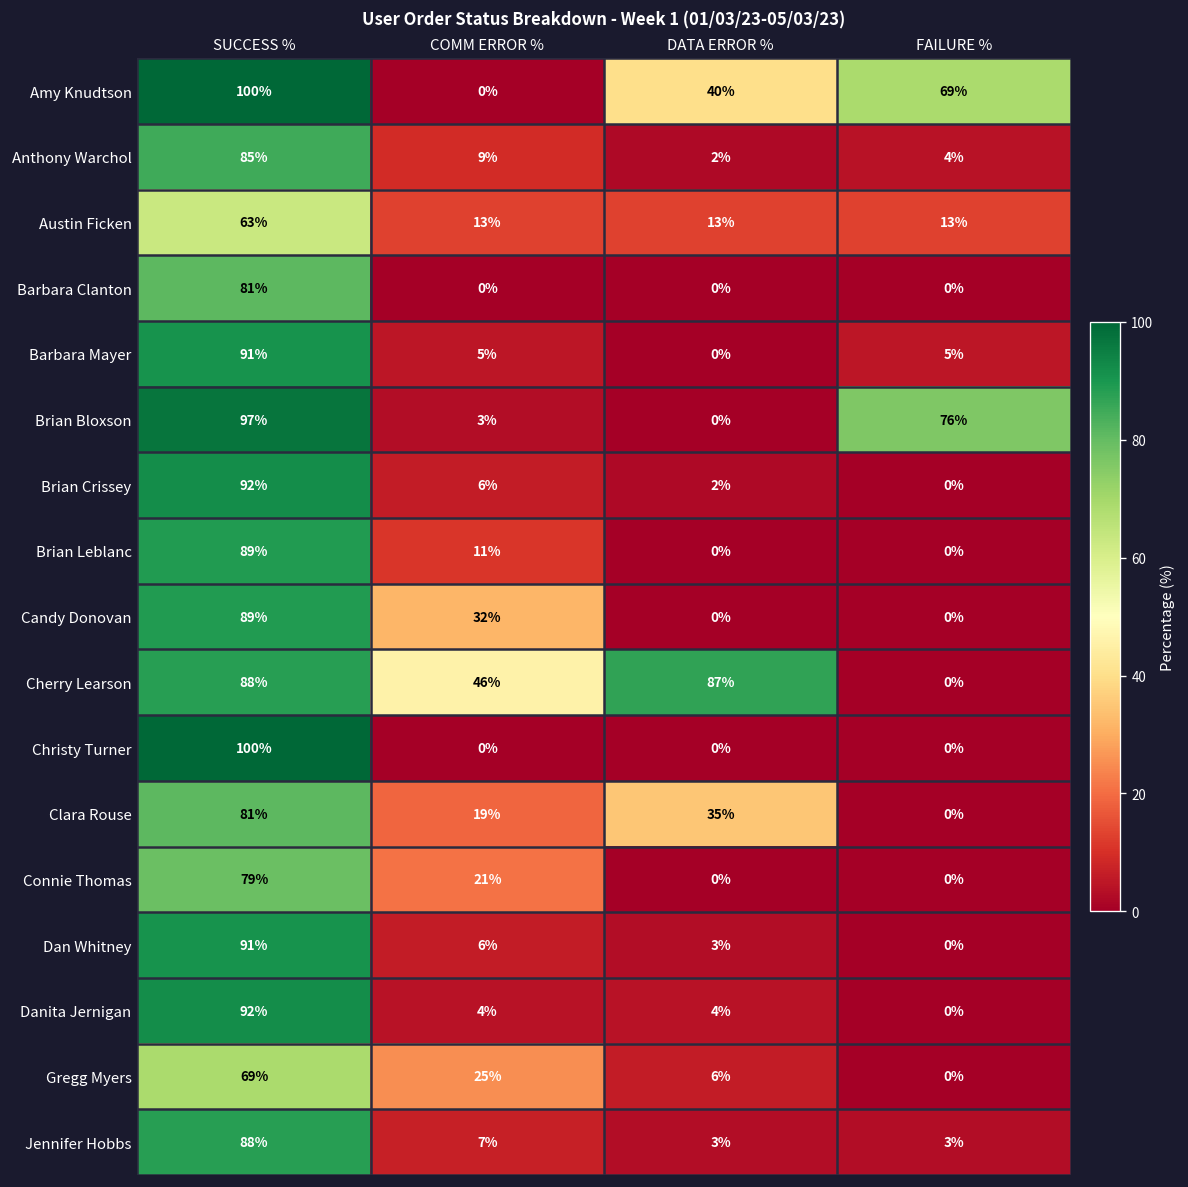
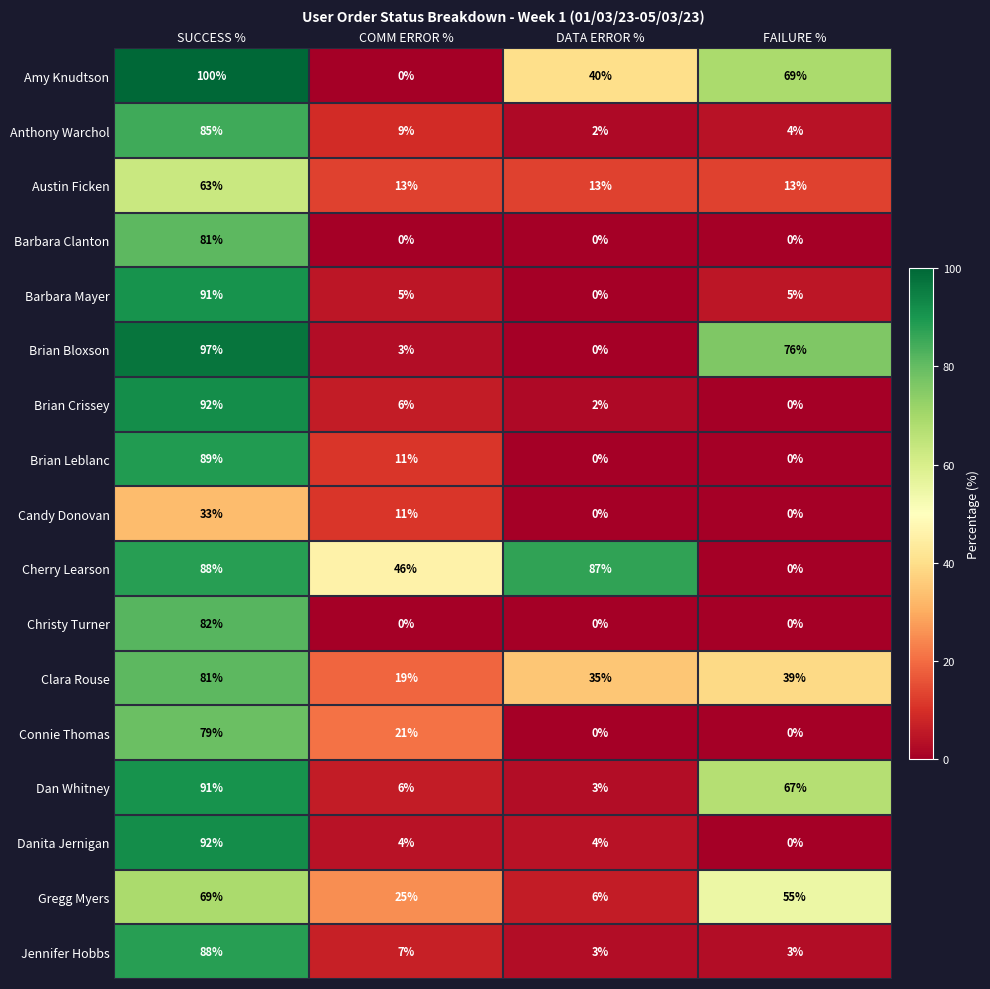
Candy Donovan, SUCCESS %: 89% -> 33%
Candy Donovan, COMM ERROR %: 32% -> 11%
Christy Turner, SUCCESS %: 100% -> 82%
Clara Rouse, FAILURE %: 0% -> 39%
Dan Whitney, FAILURE %: 0% -> 67%
Gregg Myers, FAILURE %: 0% -> 55%
